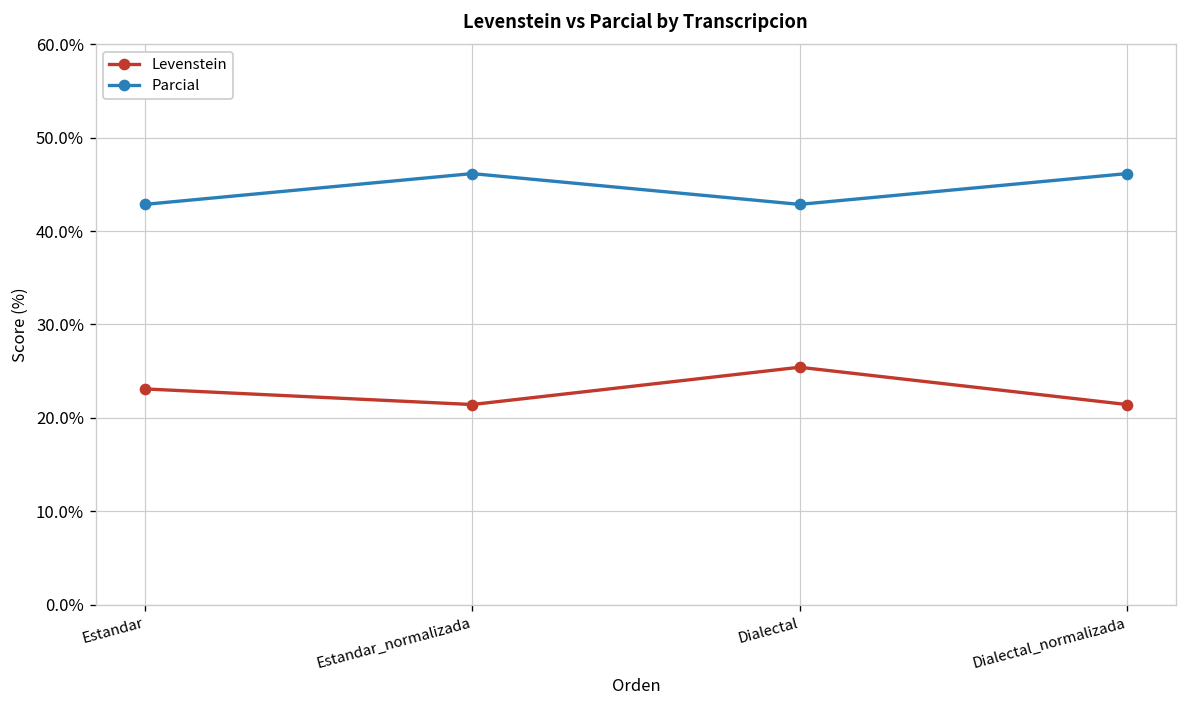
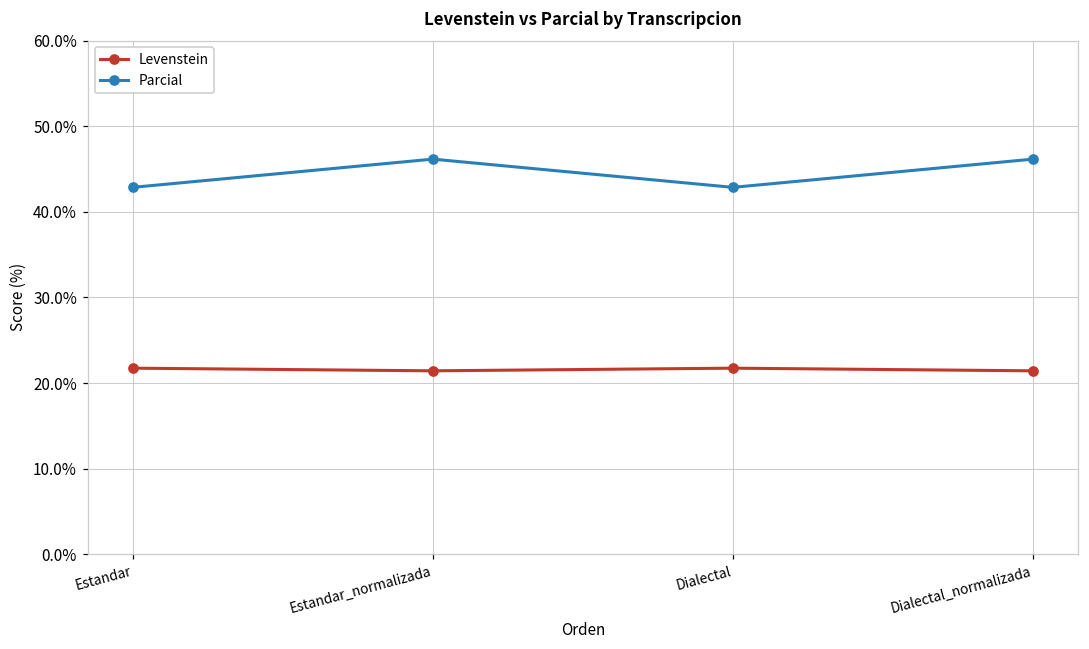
Levenstein, Estandar: 23% -> 22%
Levenstein, Dialectal: 25% -> 22%
